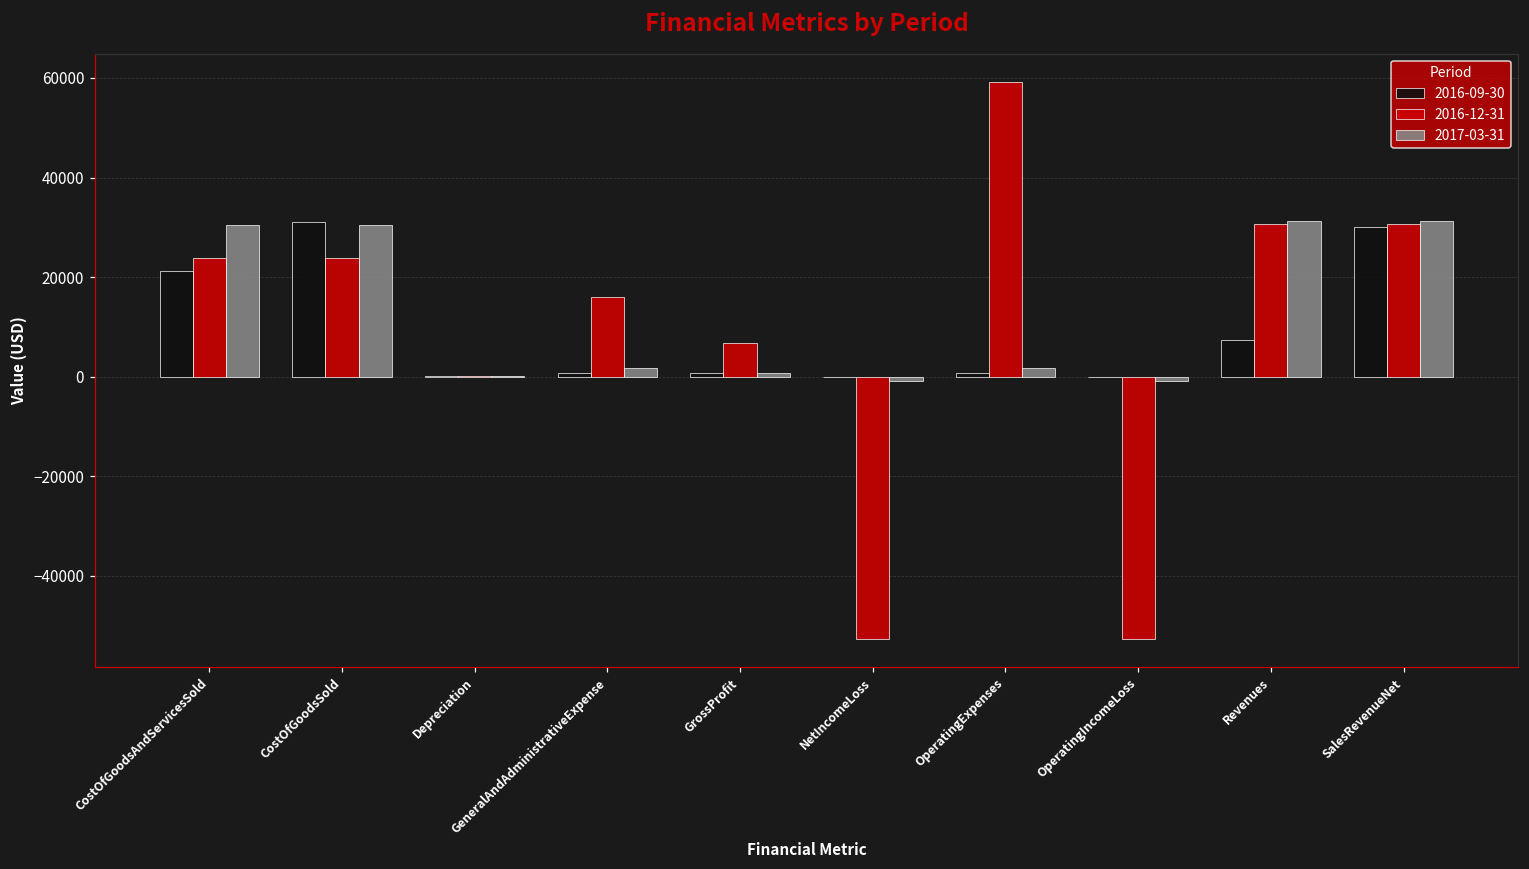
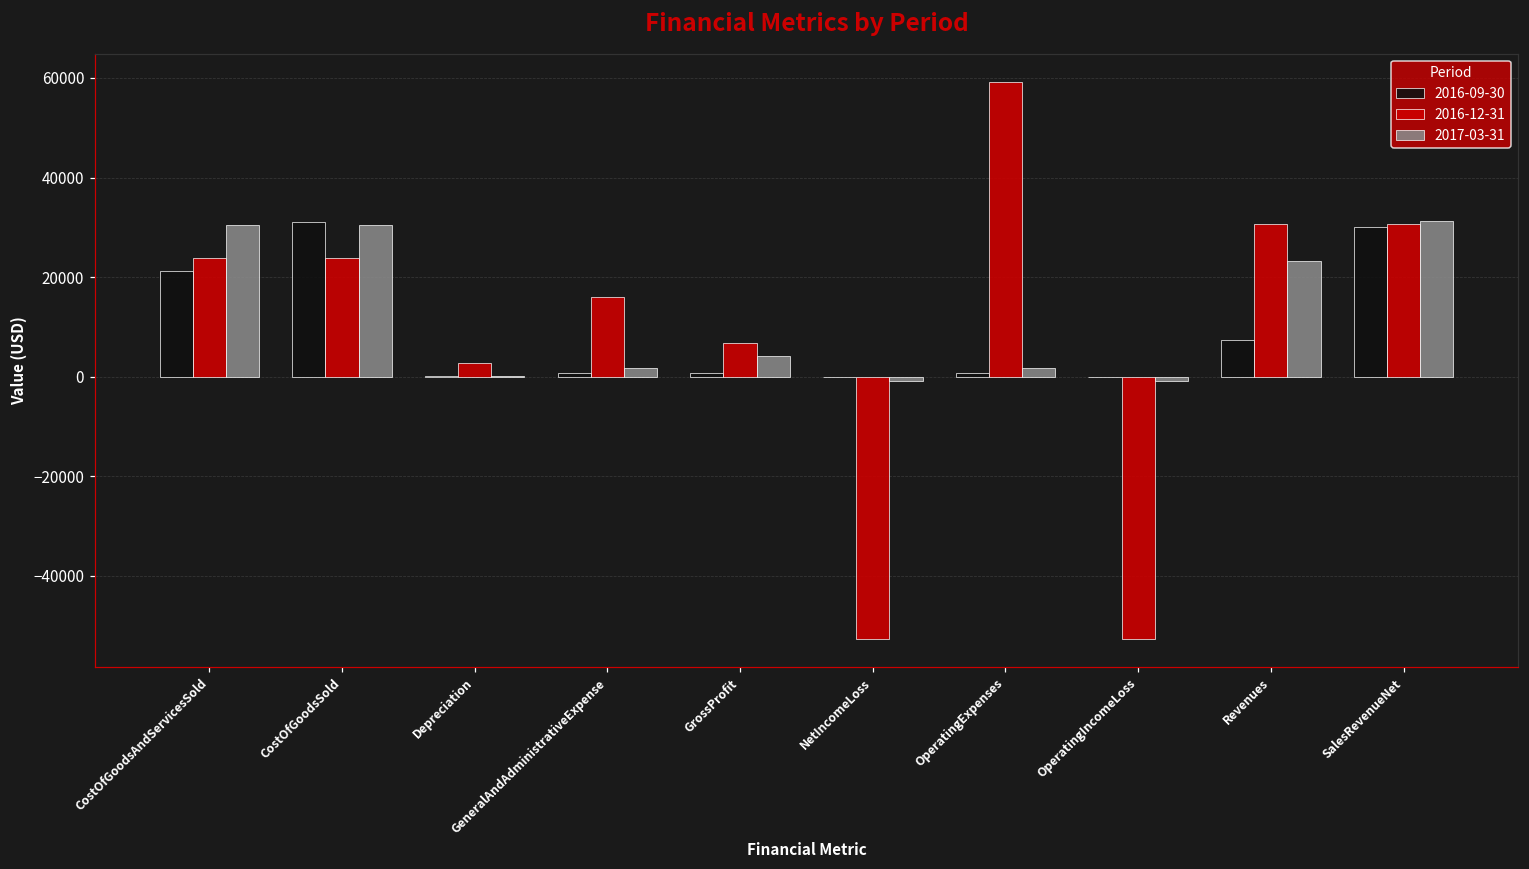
2016-12-31, Depreciation: 0 -> 3000
2017-03-31, GrossProfit: 1000 -> 4000
2017-03-31, Revenues: 31000 -> 23000
